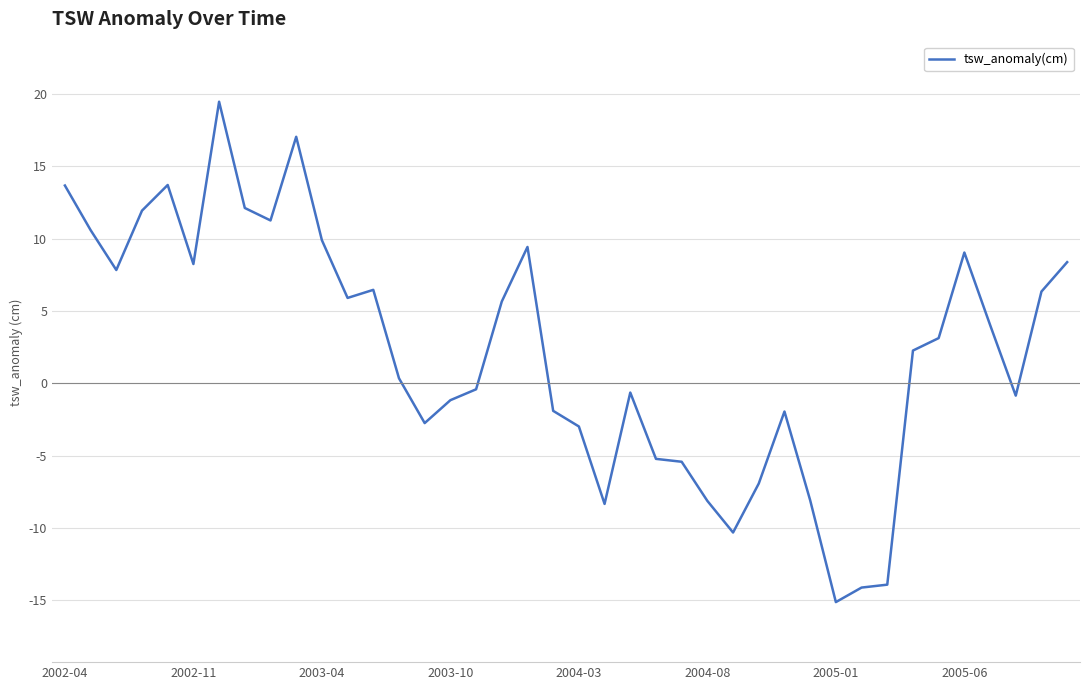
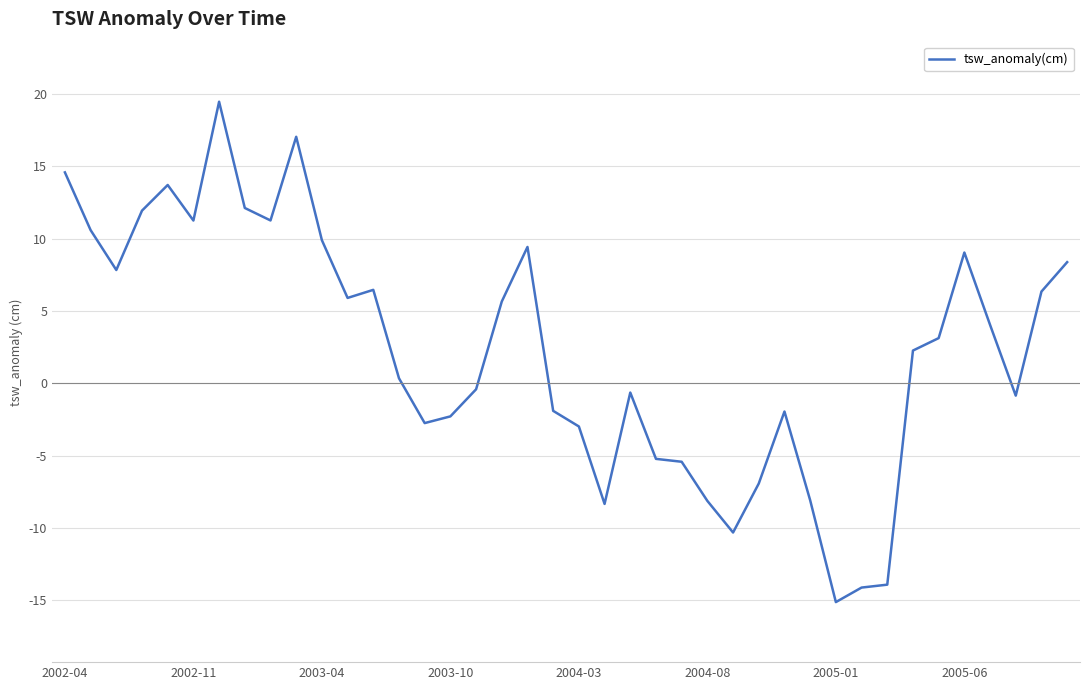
2002-04: 13.7 -> 14.6
2002-11: 8.2 -> 11.2
2003-10: -1.2 -> -2.3
